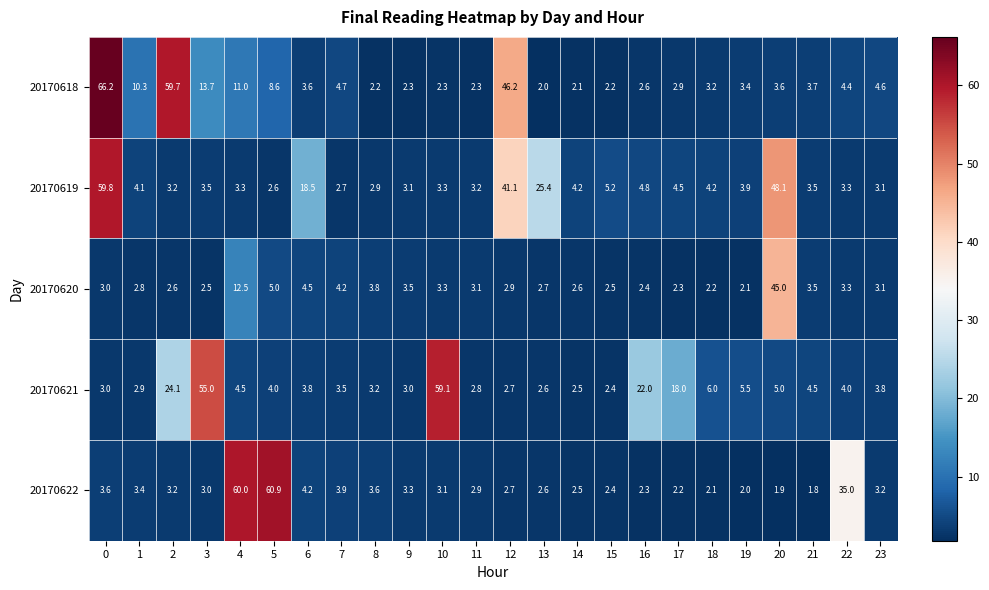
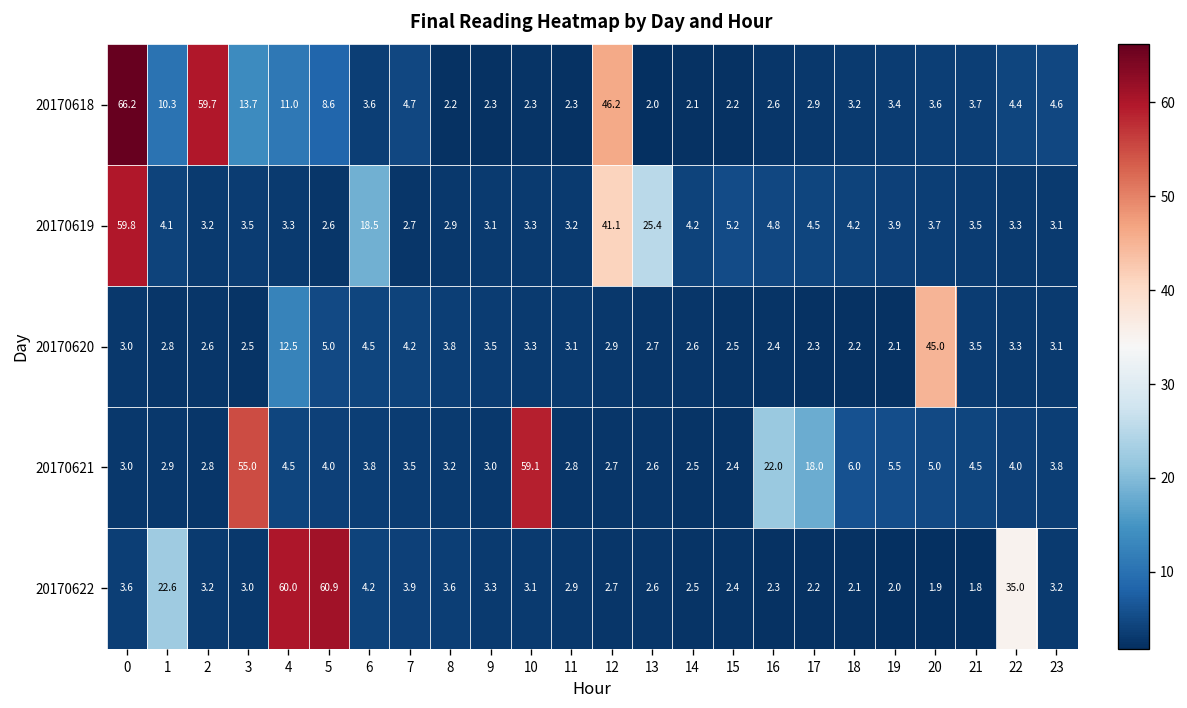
20170619, 20: 48.1 -> 3.7
20170621, 2: 24.1 -> 2.8
20170622, 1: 3.4 -> 22.6
